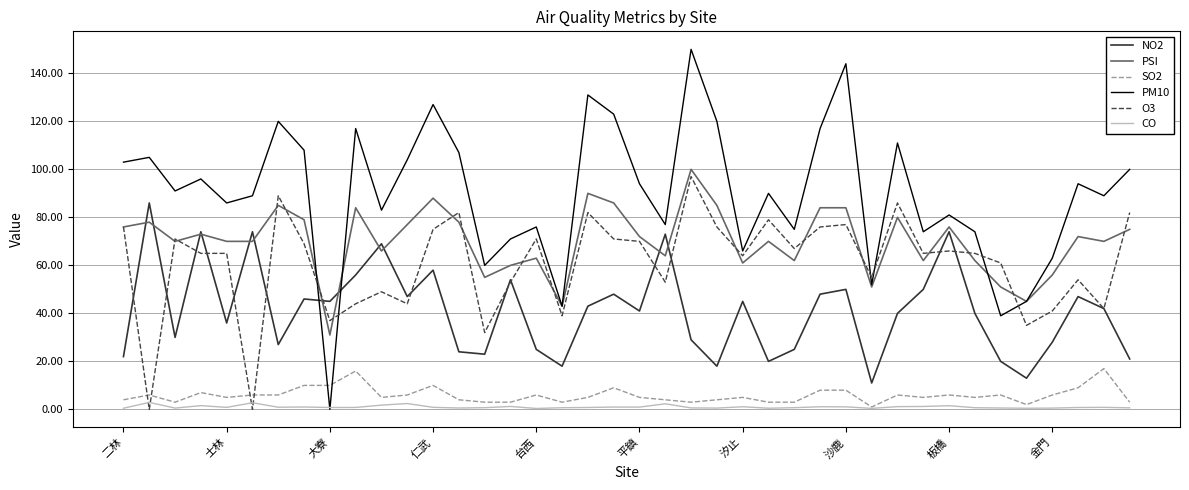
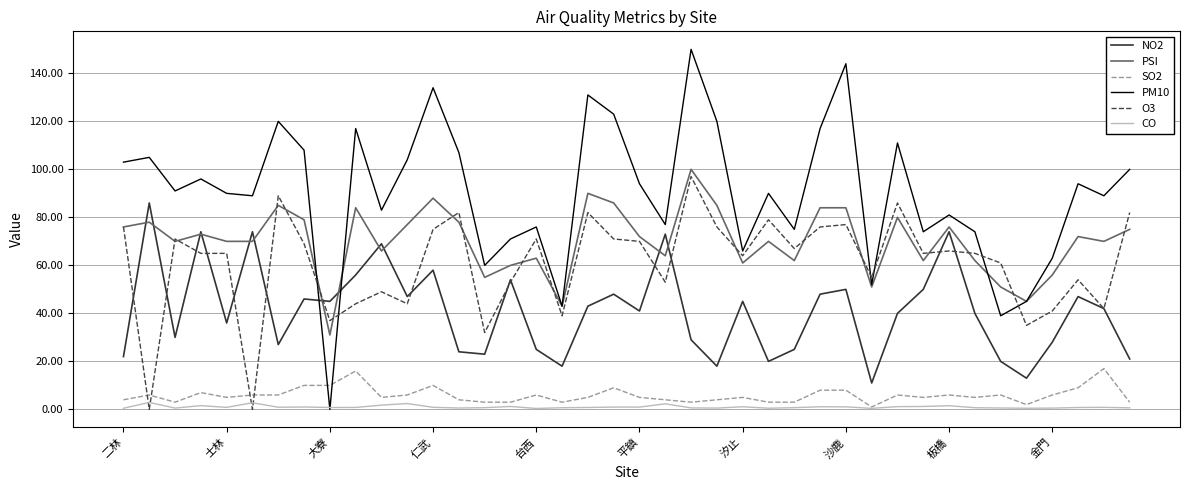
PM10, 士林: 86 -> 90
PM10, 仁武: 127 -> 134
